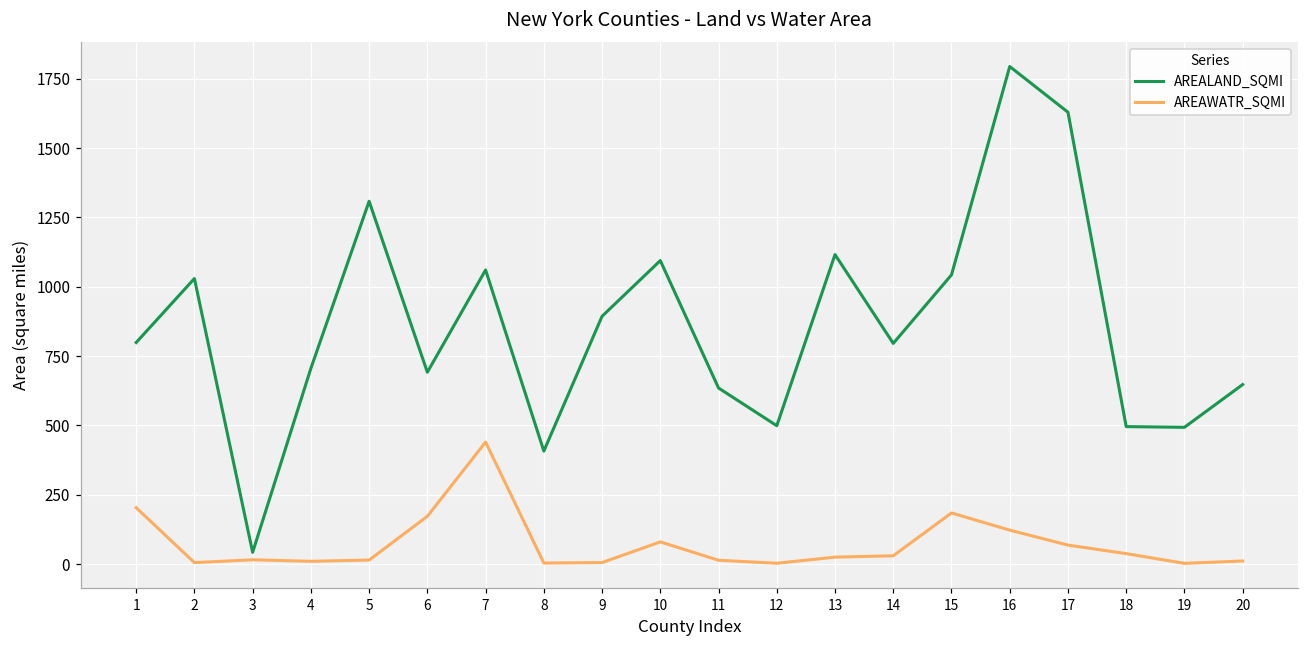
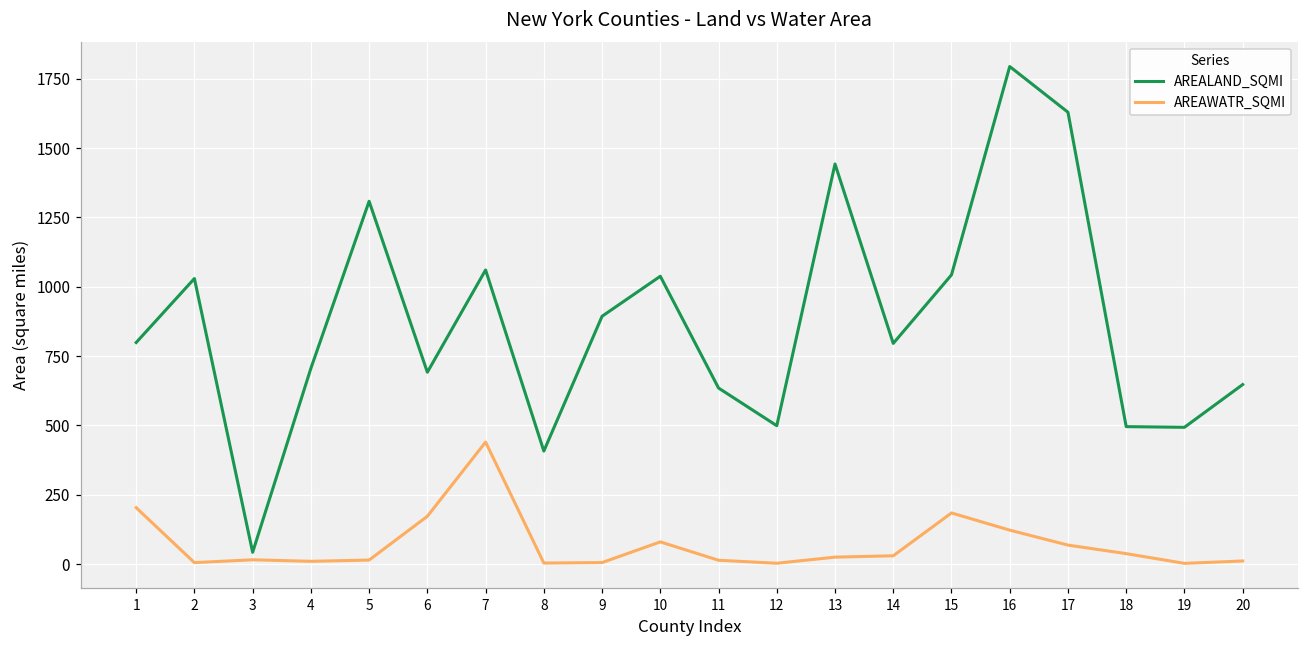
AREALAND_SQMI, 10: 1090 -> 1040
AREALAND_SQMI, 13: 1120 -> 1440
